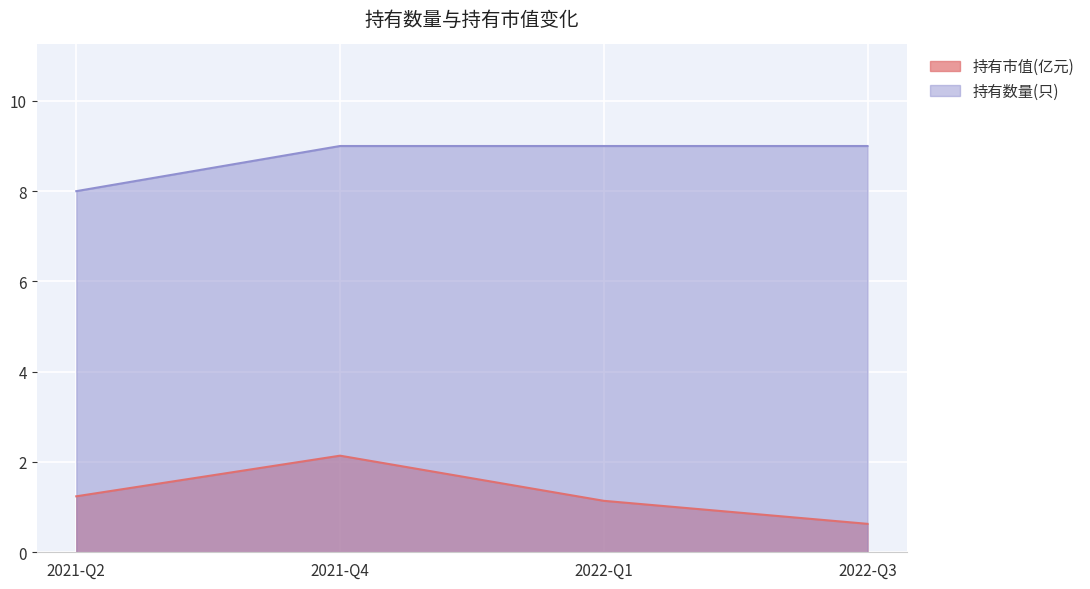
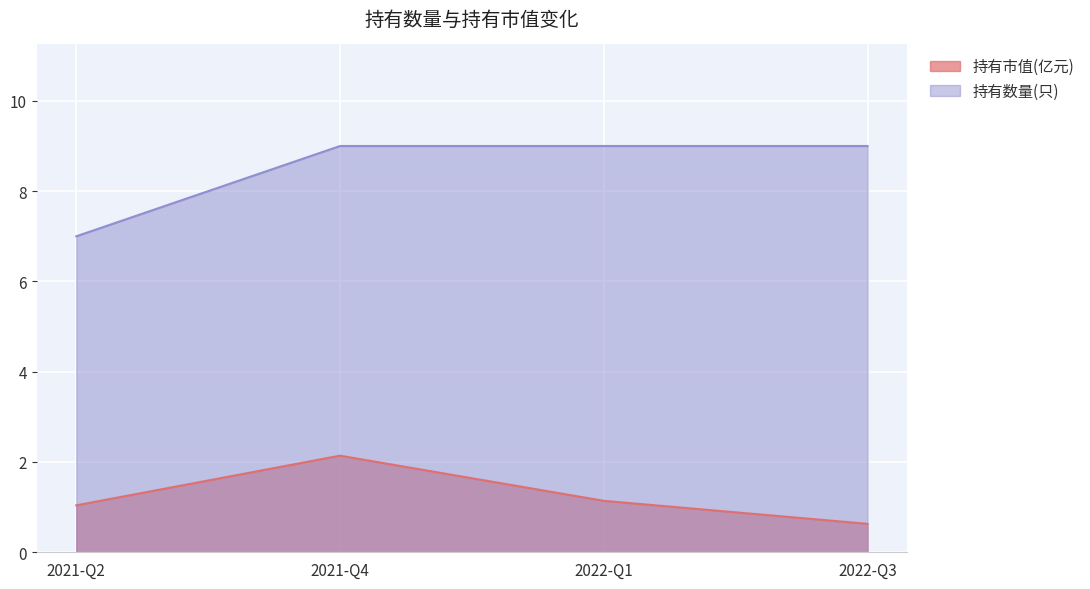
持有市值(亿元), 2021-Q2: 1.2 -> 1.0
持有数量(只), 2021-Q2: 8 -> 7
